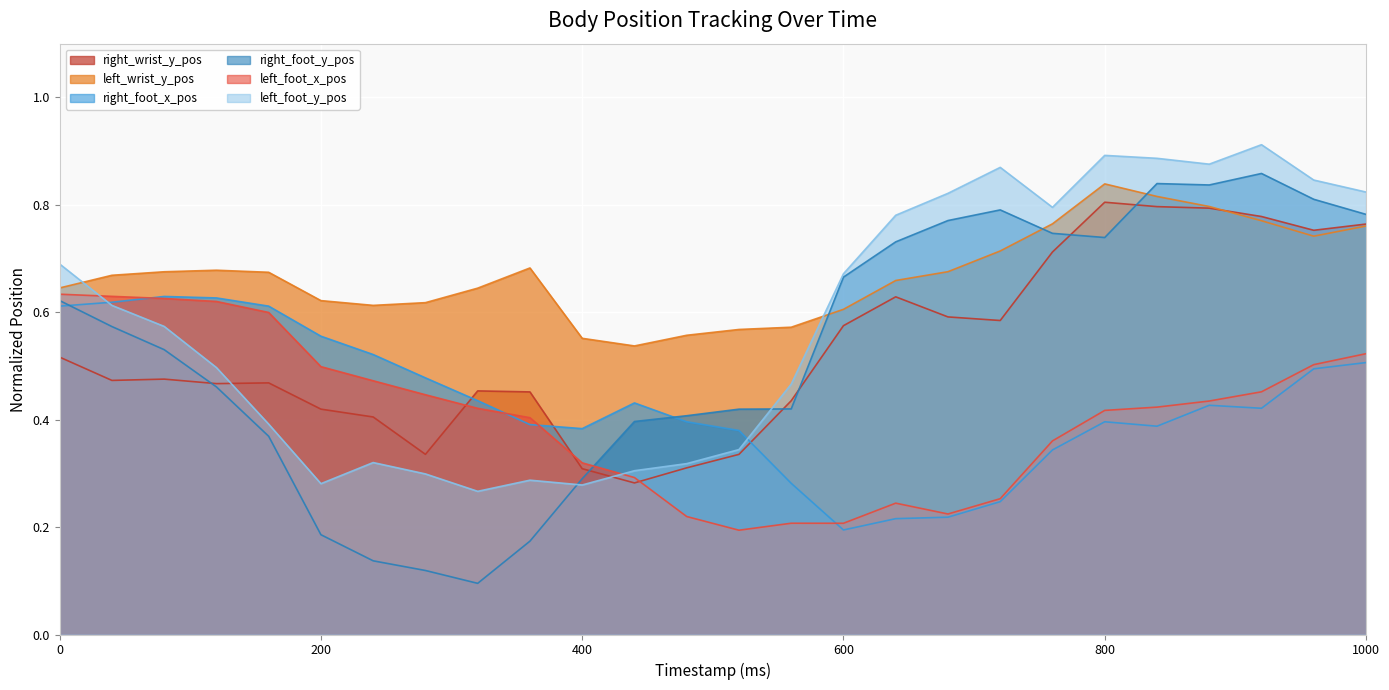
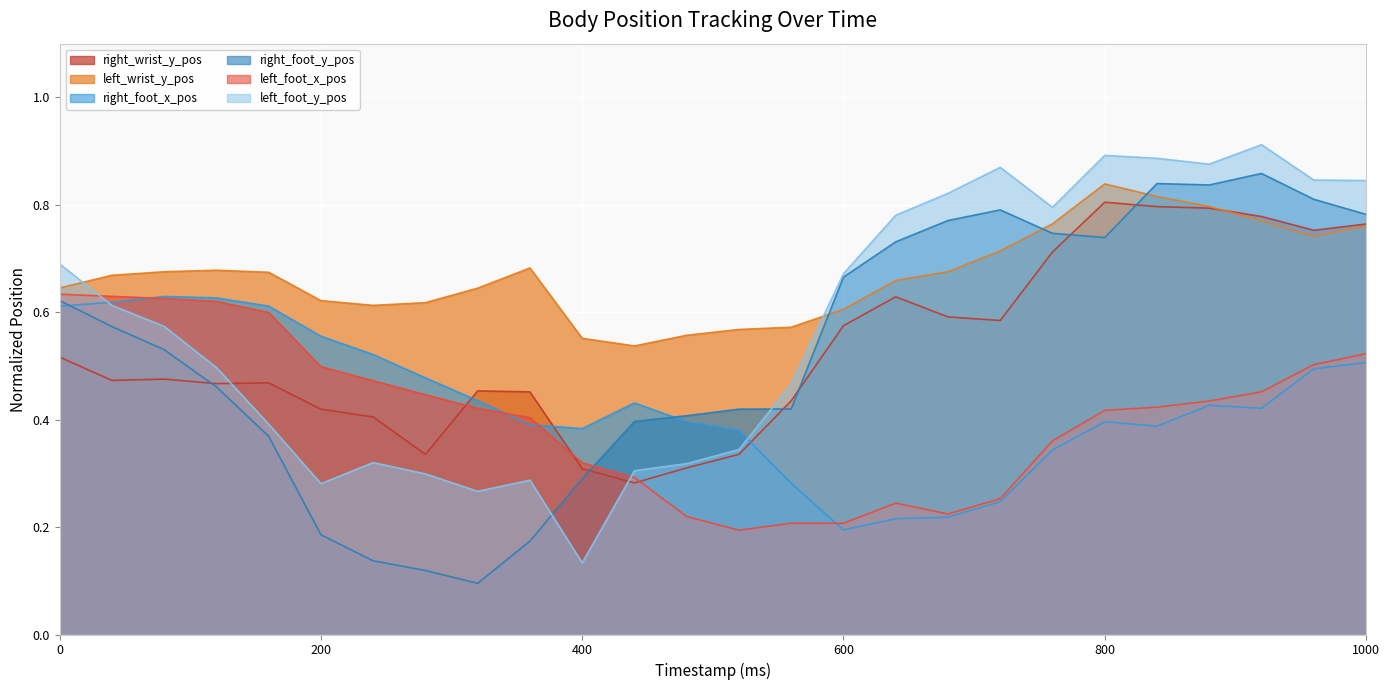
left_foot_y_pos, 400: 0.28 -> 0.13
left_foot_y_pos, 1000: 0.82 -> 0.85
